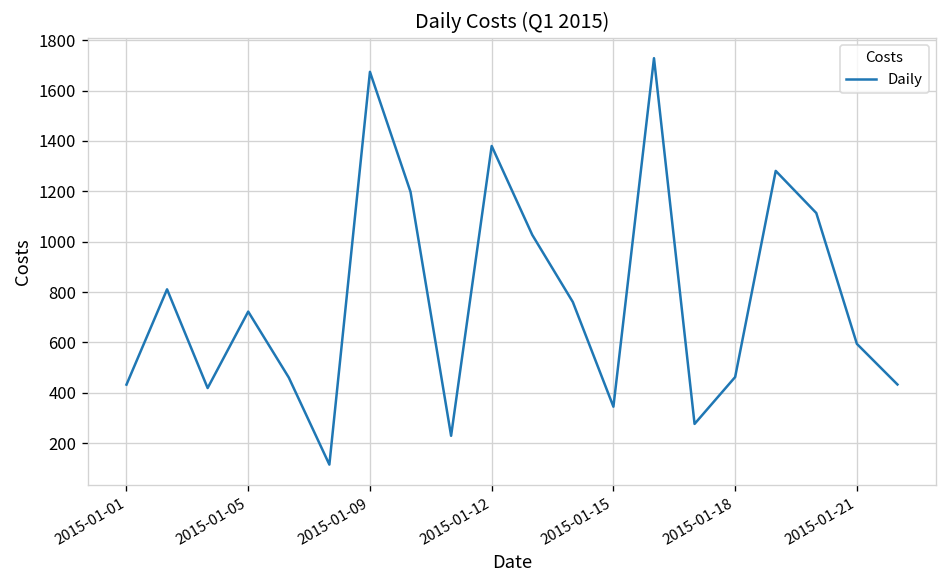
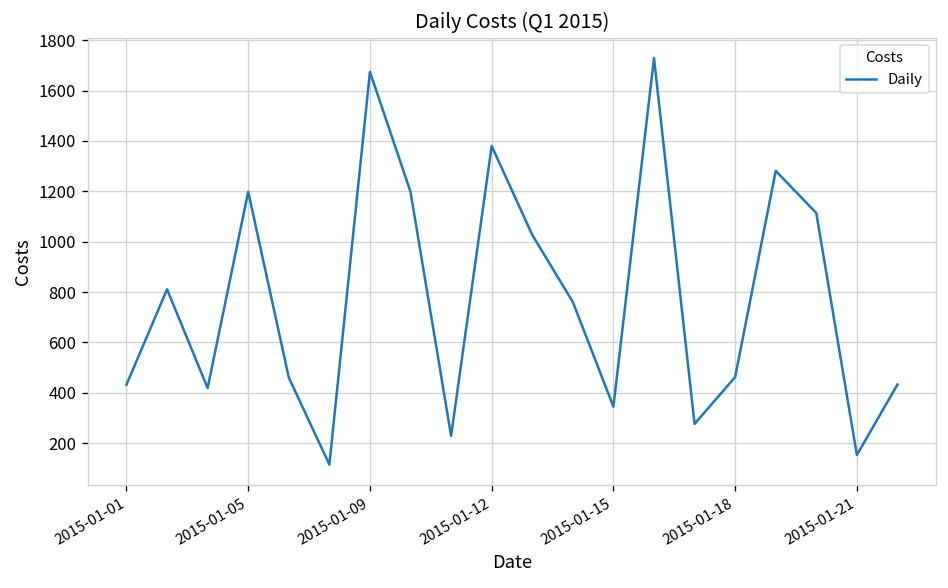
2015-01-05: 720 -> 1200
2015-01-21: 590 -> 150
